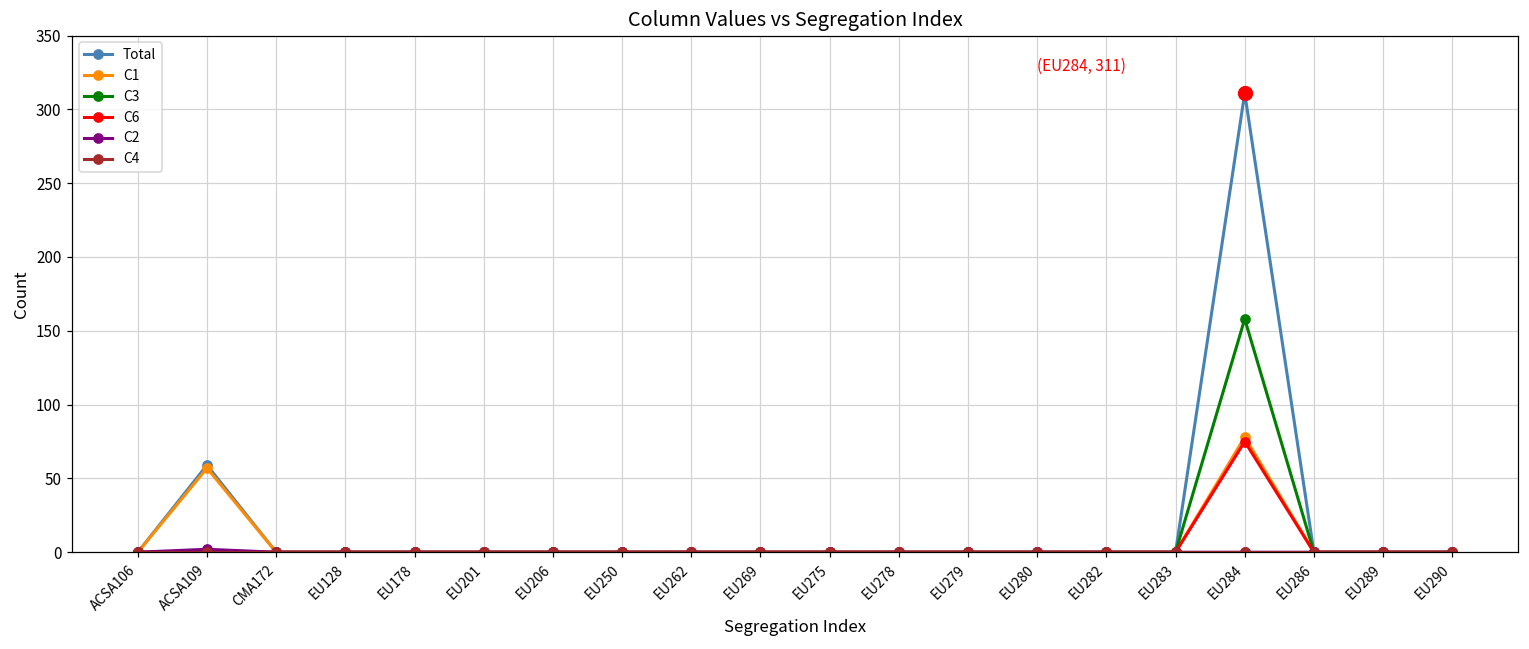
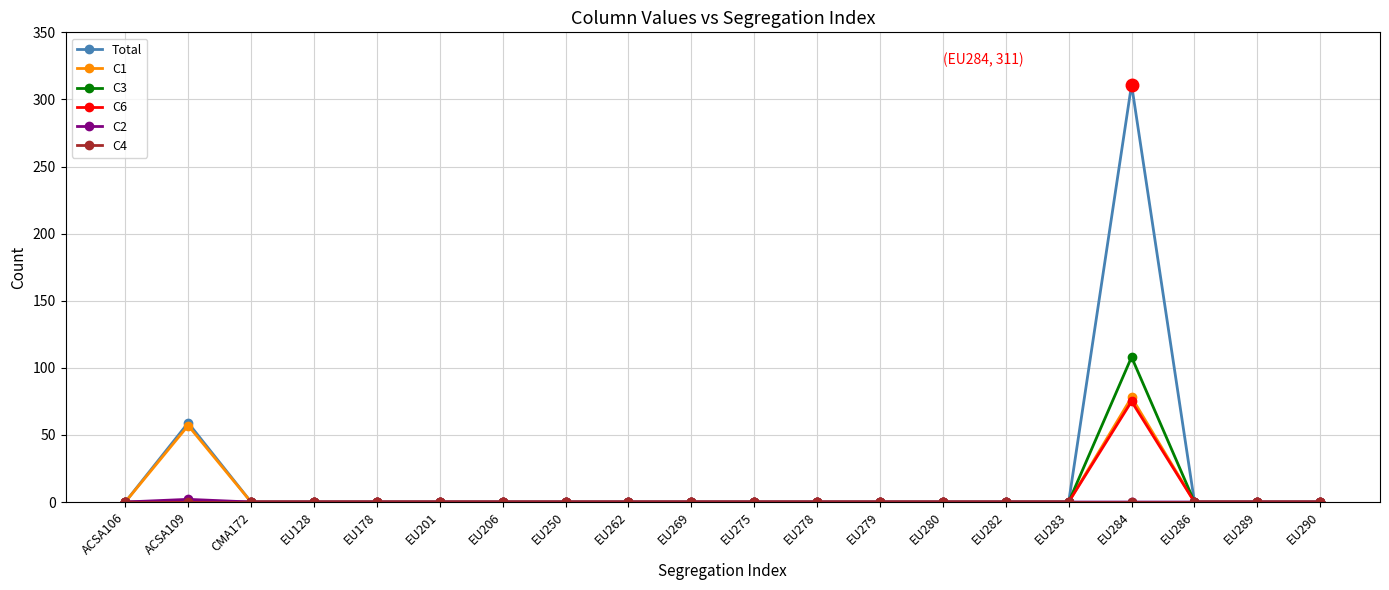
C3, EU284: 158 -> 108
